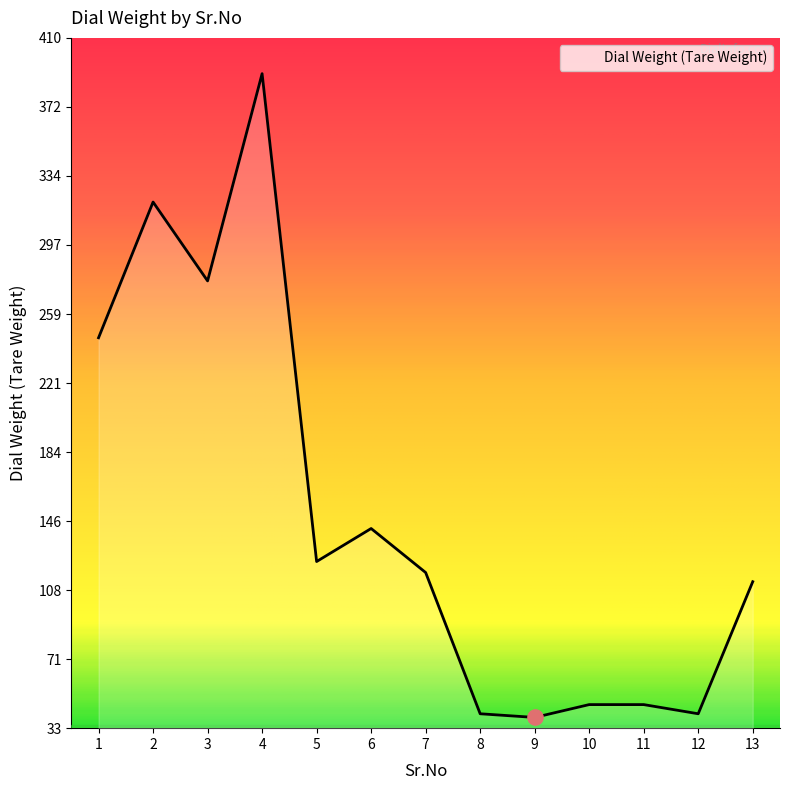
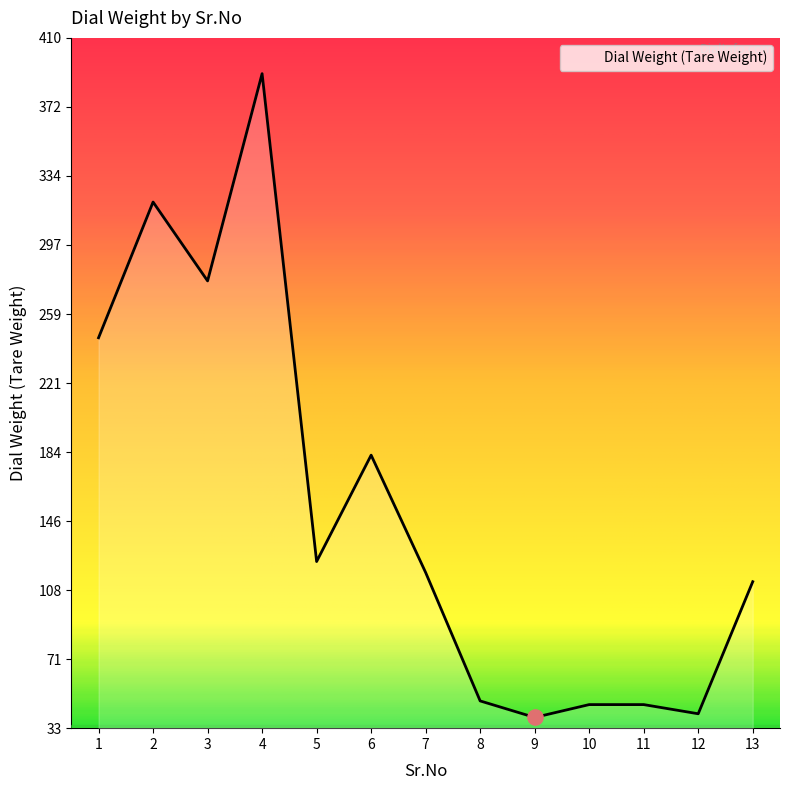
Dial Weight (Tare Weight), 6: 142 -> 182
Dial Weight (Tare Weight), 8: 41 -> 48
